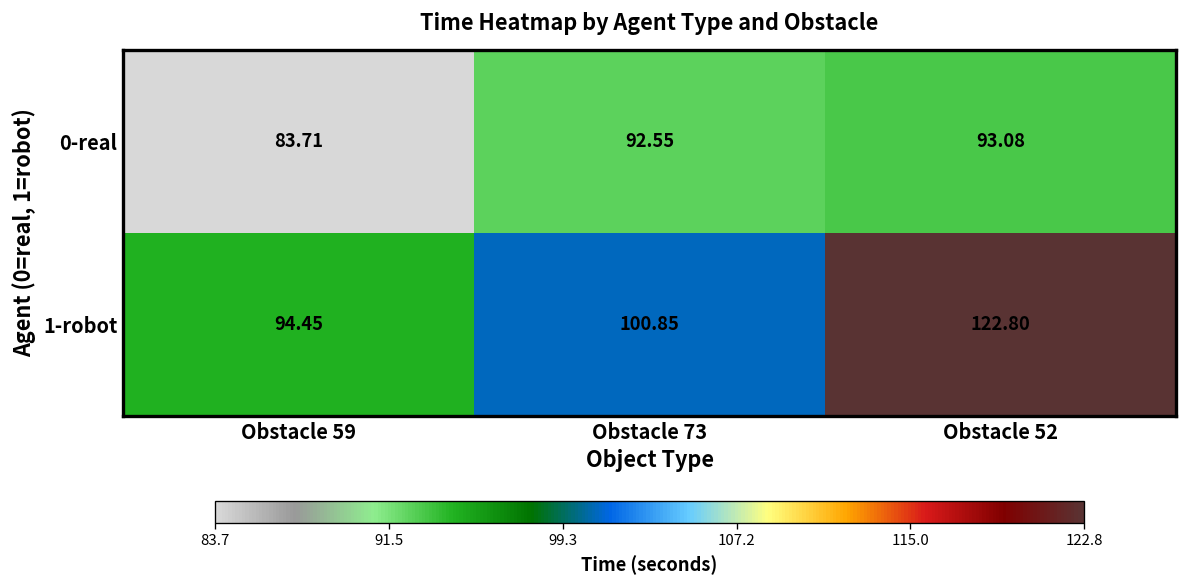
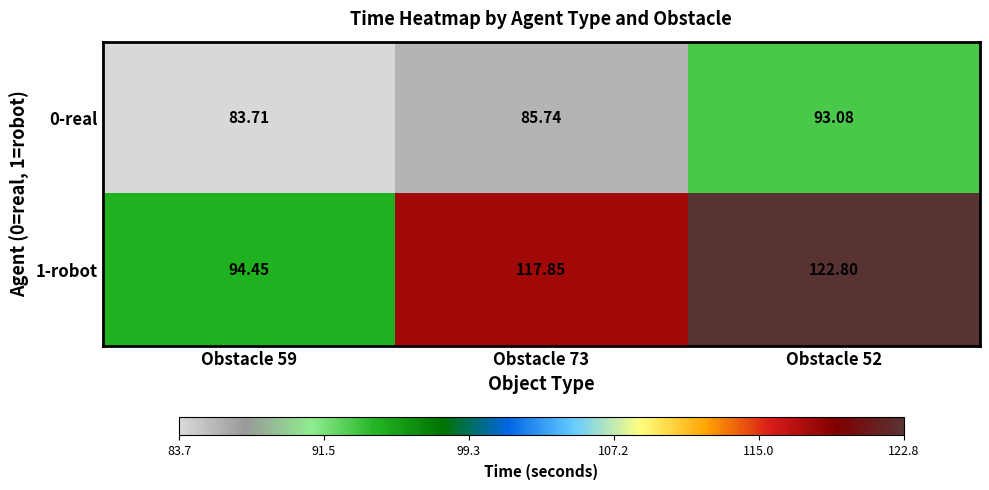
0-real, Obstacle 73: 92.55 -> 85.74
1-robot, Obstacle 73: 100.85 -> 117.85
